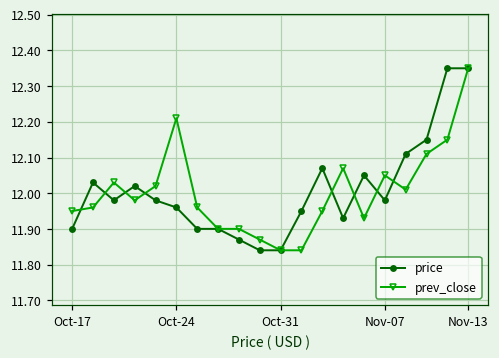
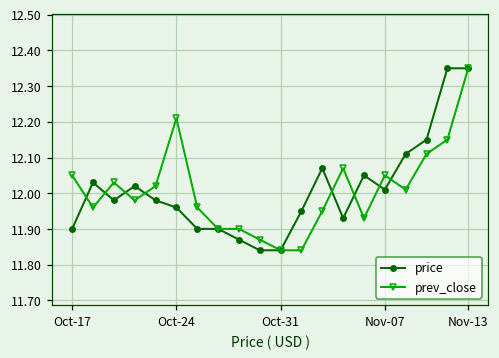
prev_close, Oct-17: 11.95 -> 12.05
price, Nov-07: 11.98 -> 12.01
